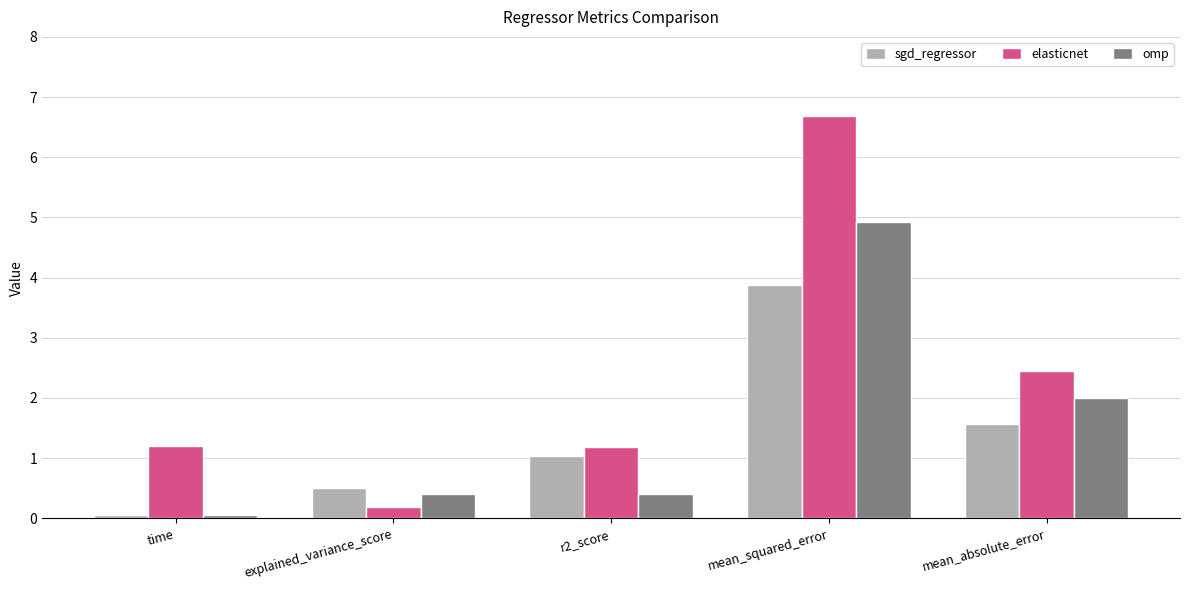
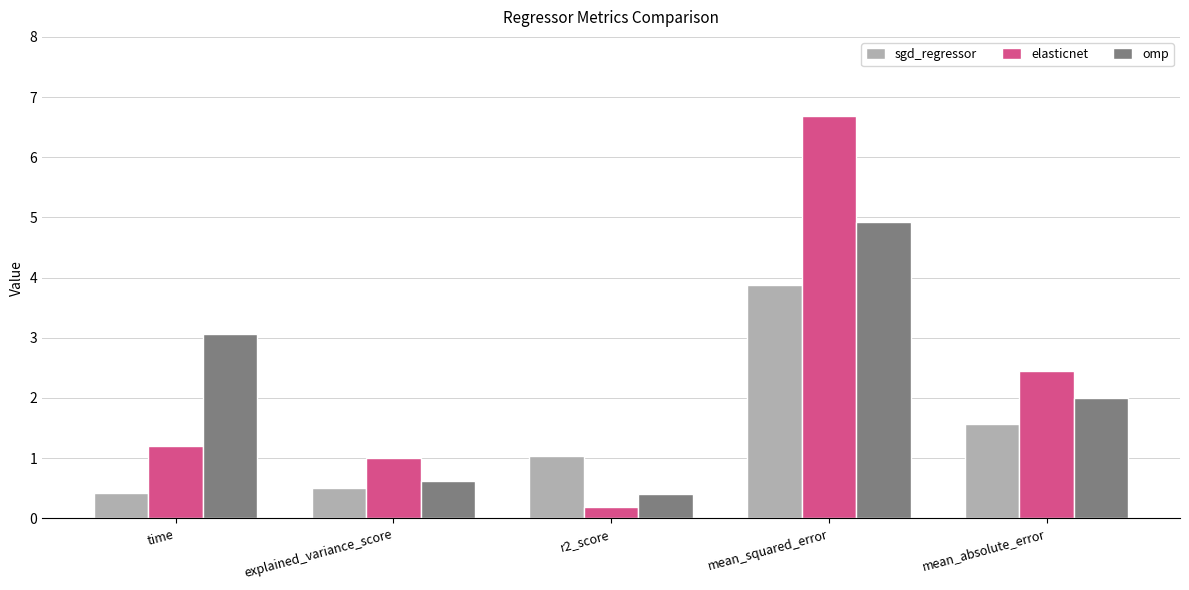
sgd_regressor, time: 0.1 -> 0.4
omp, time: 0.1 -> 3.1
elasticnet, explained_variance_score: 0.2 -> 1.0
omp, explained_variance_score: 0.4 -> 0.6
elasticnet, r2_score: 1.2 -> 0.2
